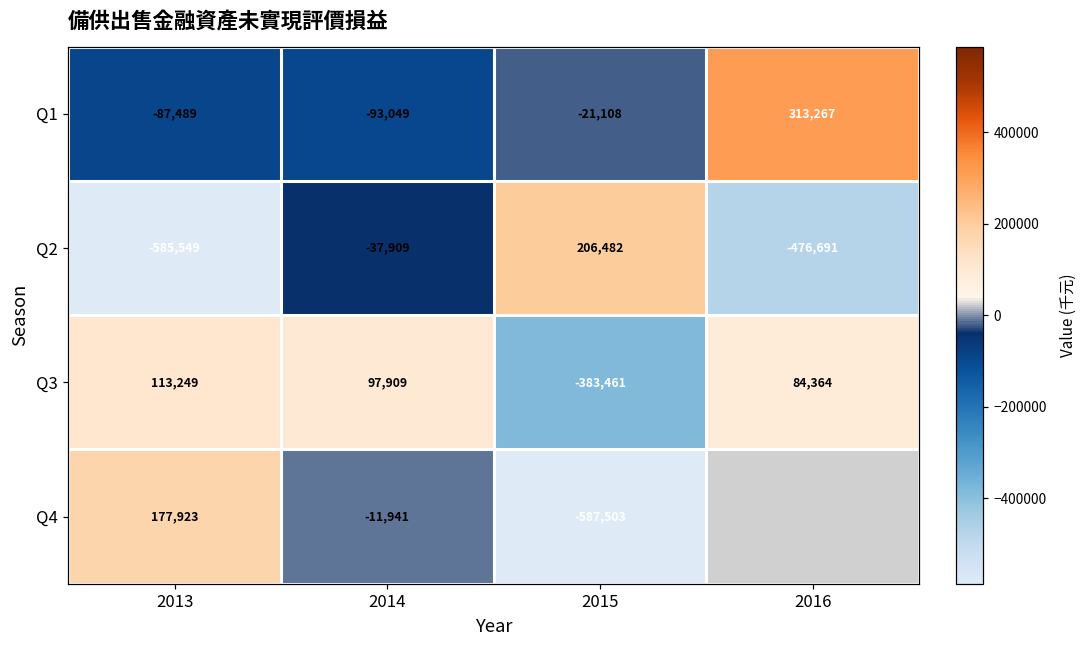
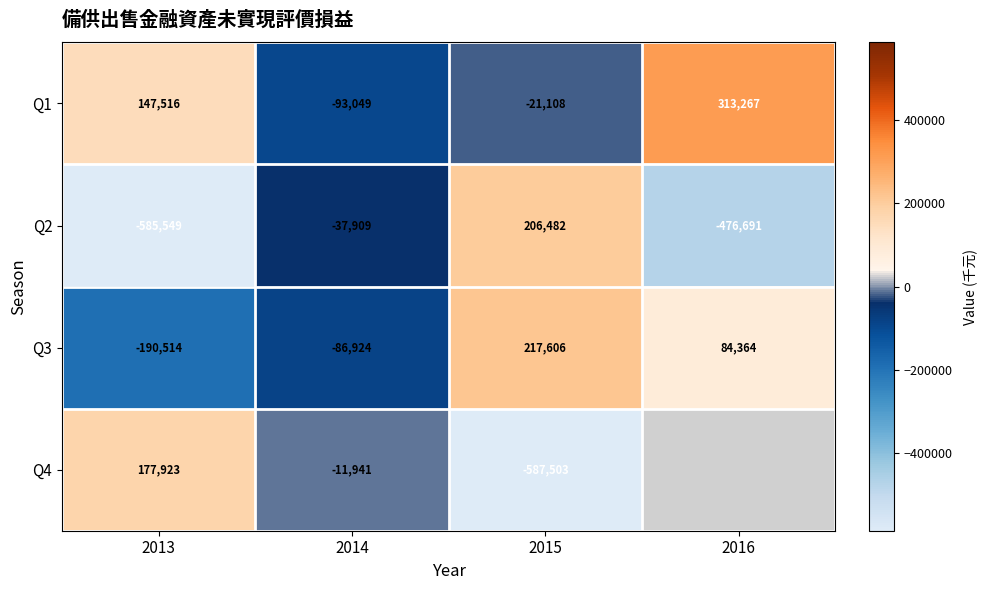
Q1, 2013: -87,489 -> 147,516
Q3, 2013: 113,249 -> -190,514
Q3, 2014: 97,909 -> -86,924
Q3, 2015: -383,461 -> 217,606
